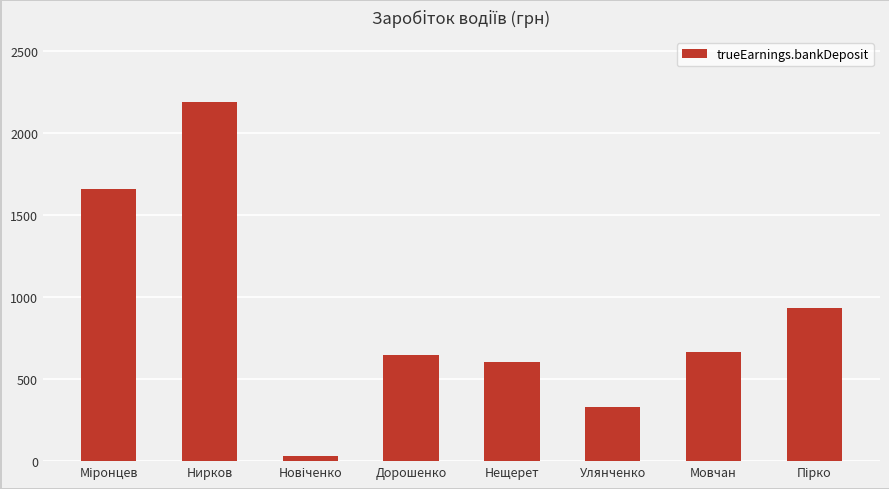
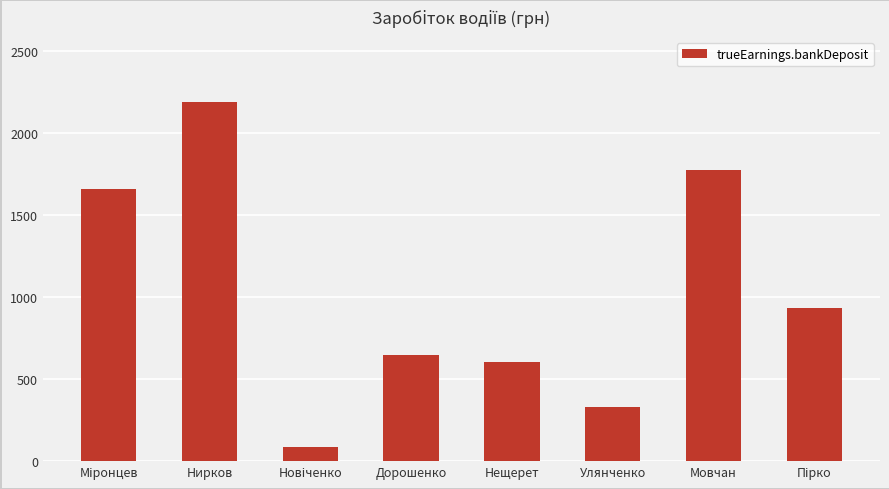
Новіченко: 30 -> 80
Мовчан: 670 -> 1770
